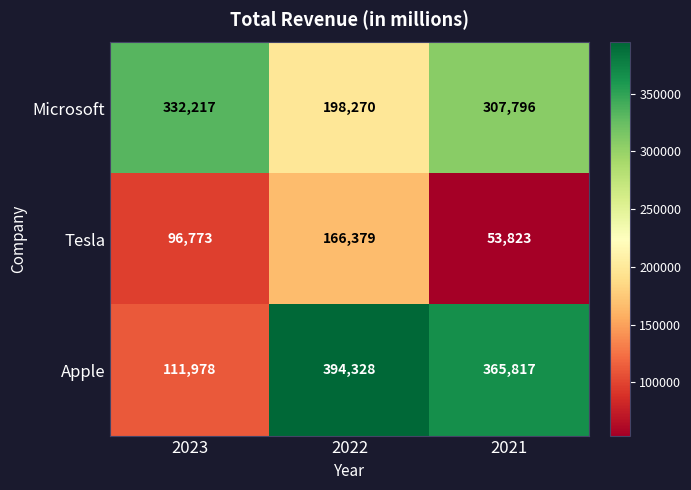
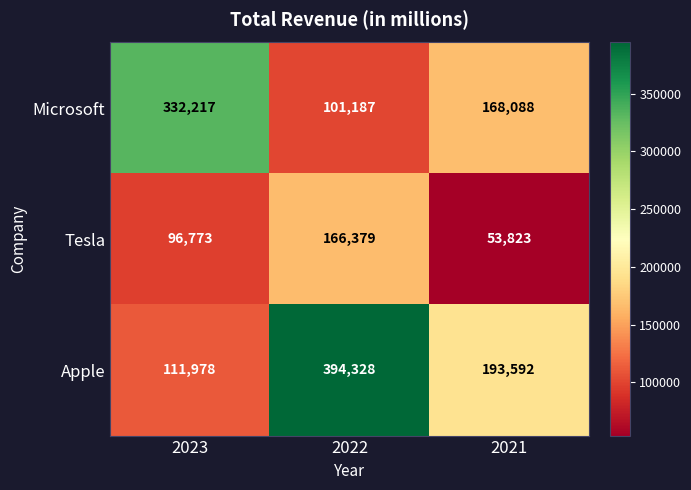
Microsoft, 2022: 198,270 -> 101,187
Microsoft, 2021: 307,796 -> 168,088
Apple, 2021: 365,817 -> 193,592
